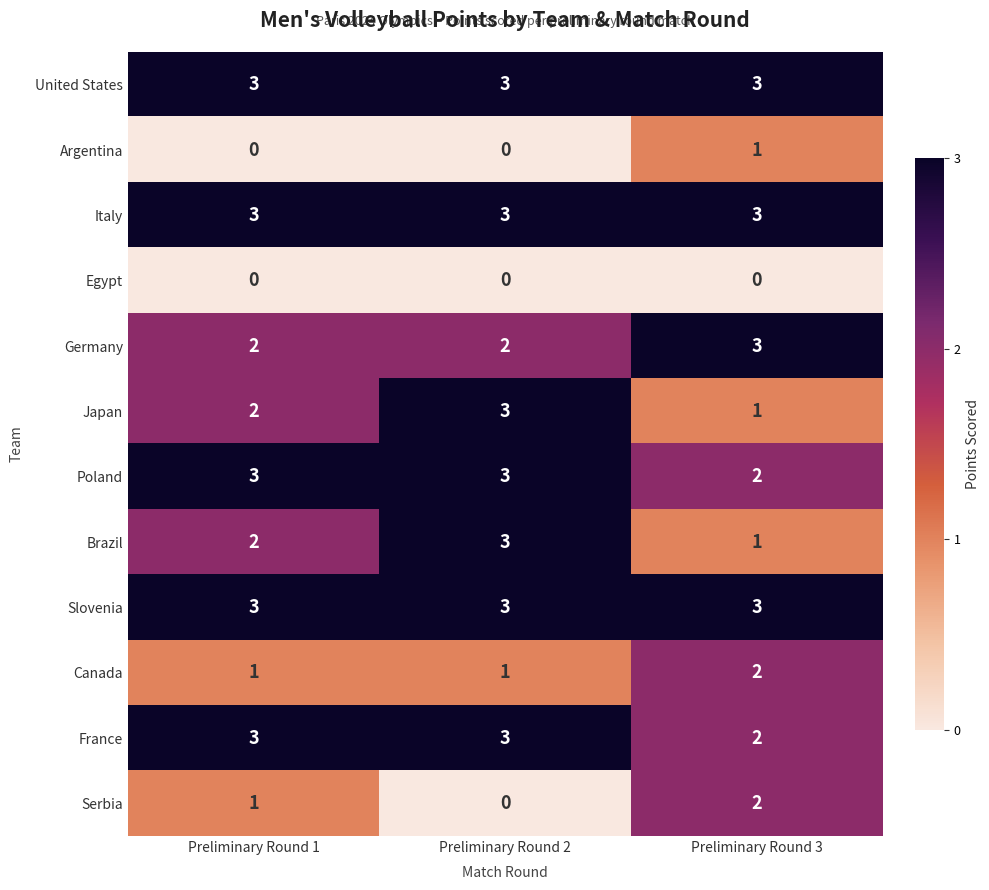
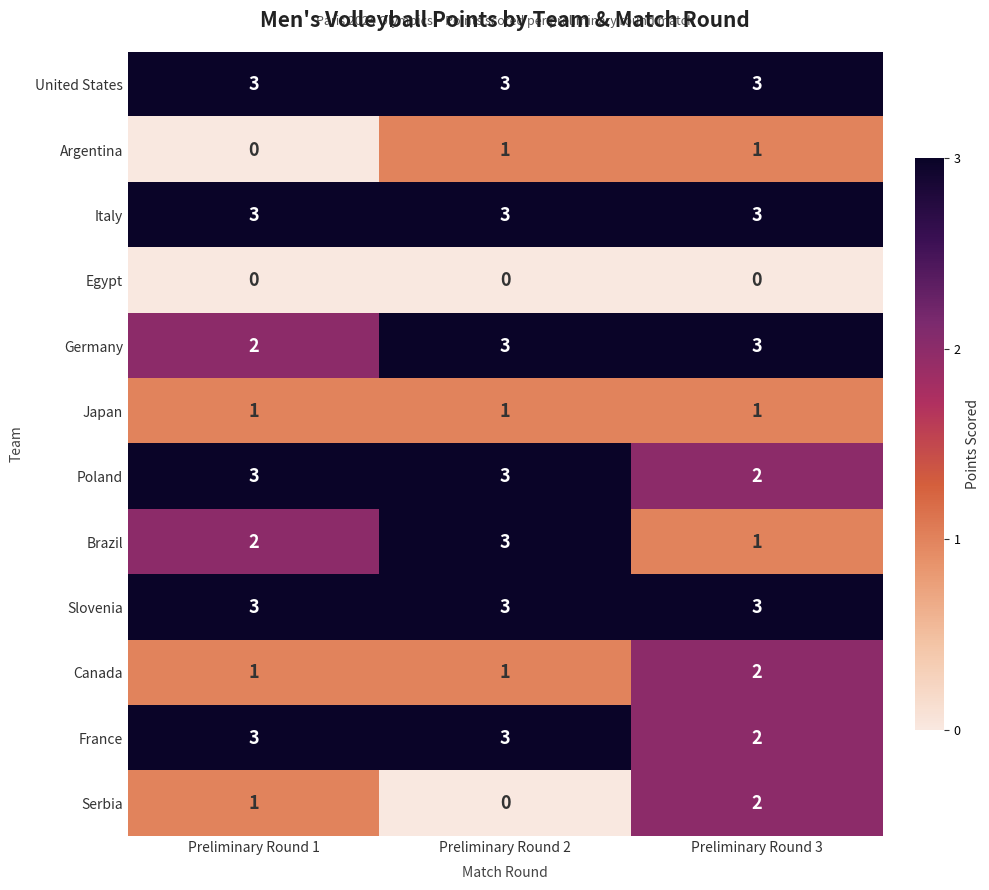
Argentina, Preliminary Round 2: 0 -> 1
Germany, Preliminary Round 2: 2 -> 3
Japan, Preliminary Round 1: 2 -> 1
Japan, Preliminary Round 2: 3 -> 1
